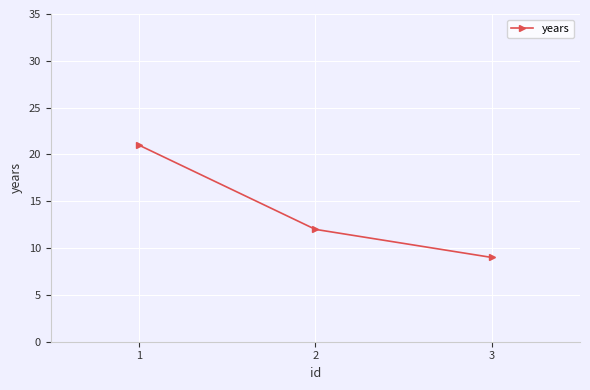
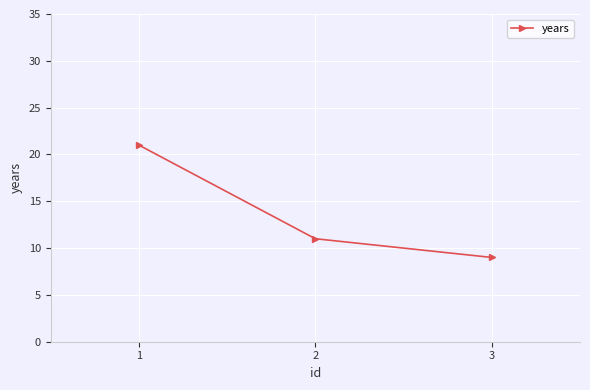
2: 12 -> 11
